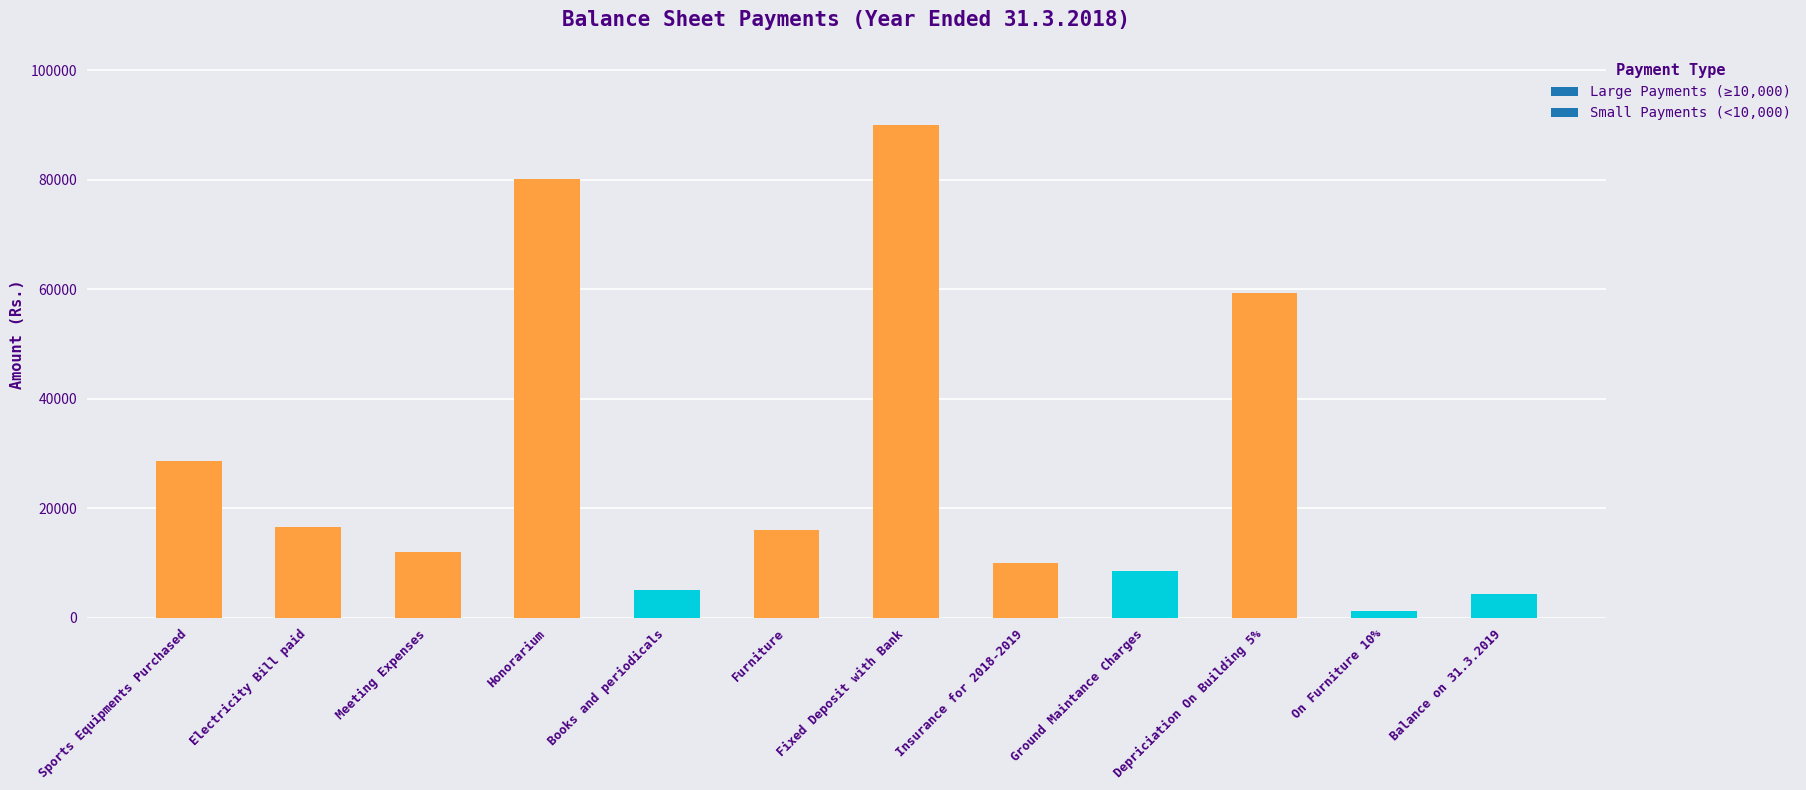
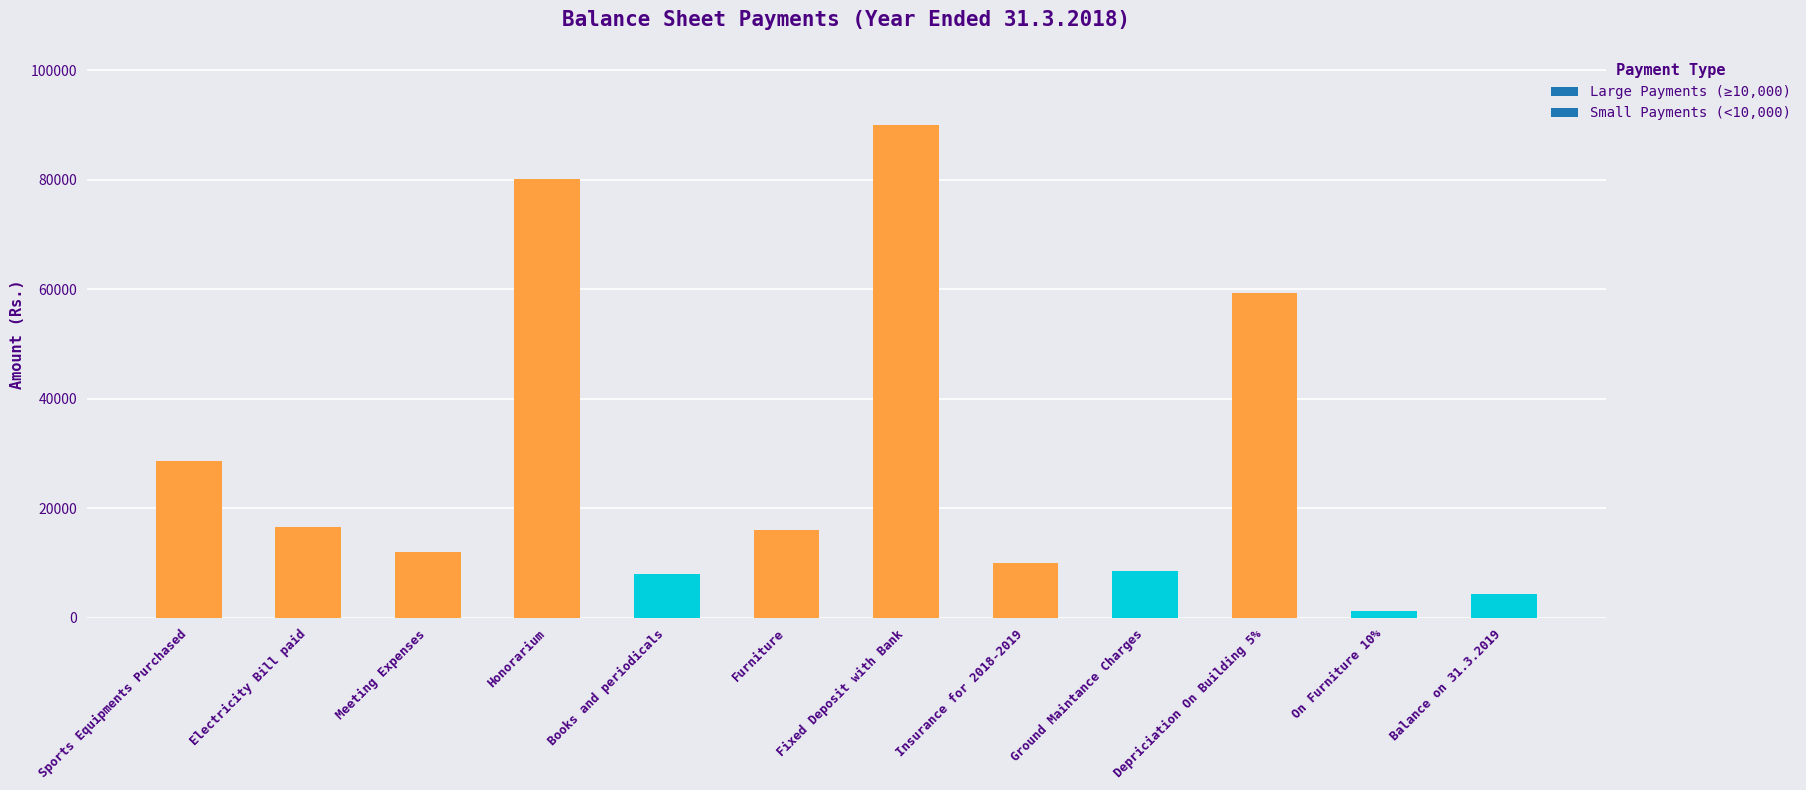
Books and periodicals: 5000 -> 8000
